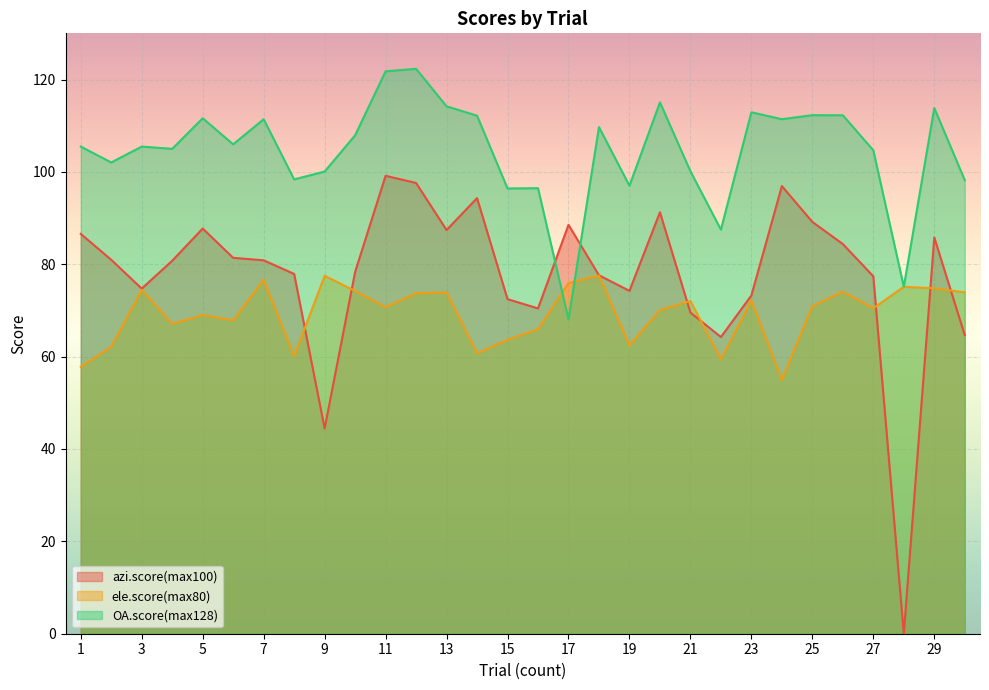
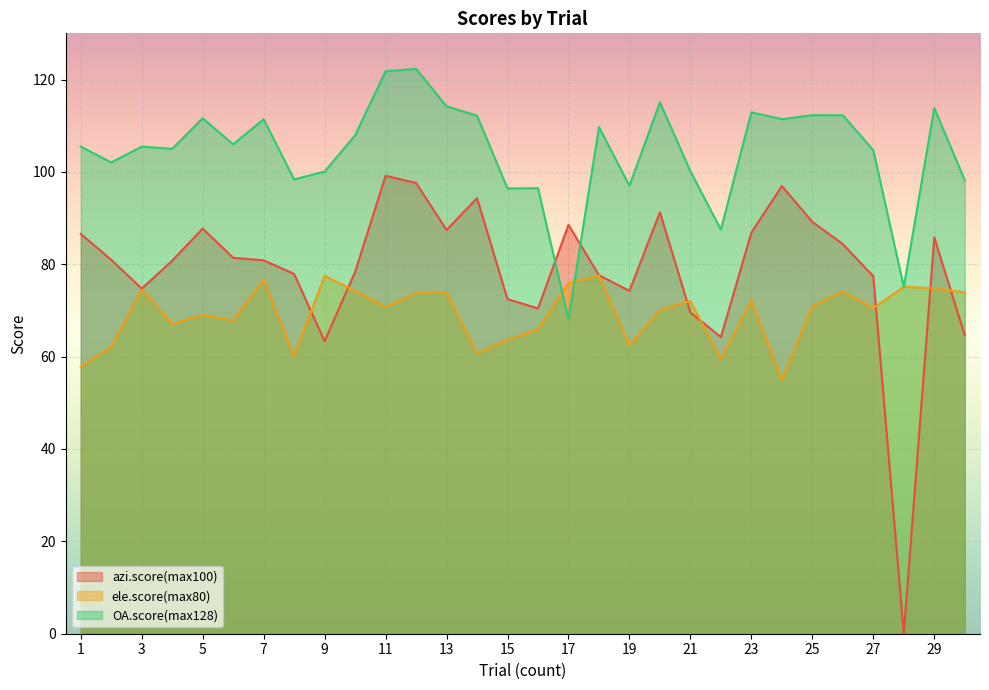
azi.score(max100), 9: 44 -> 63
azi.score(max100), 23: 73 -> 87
